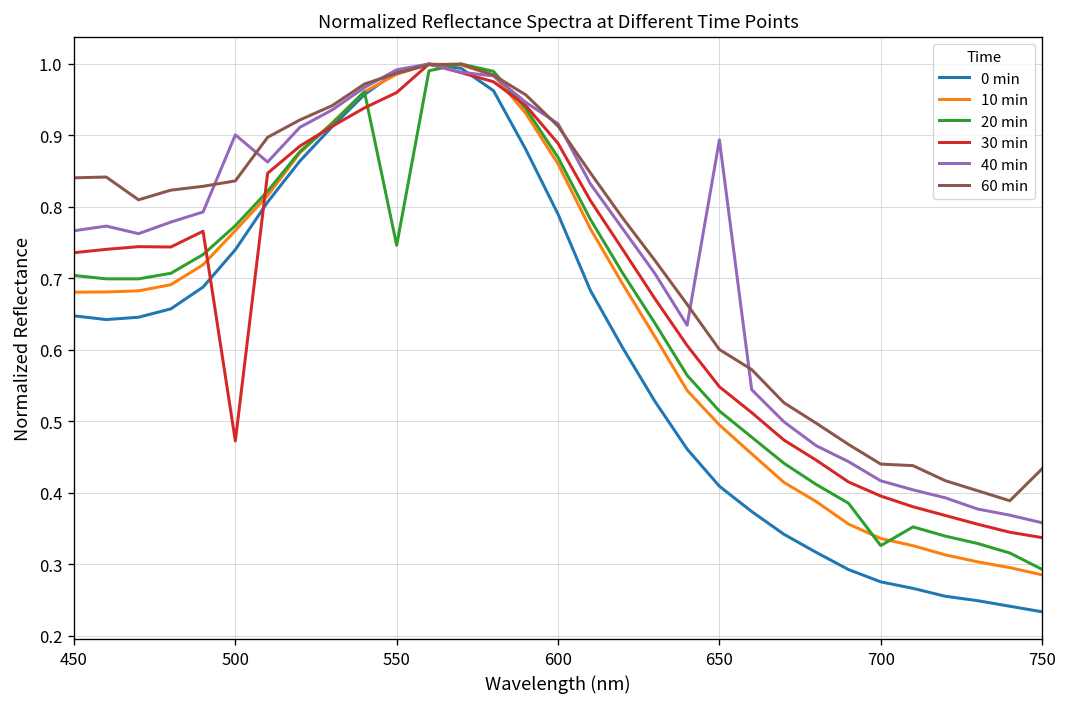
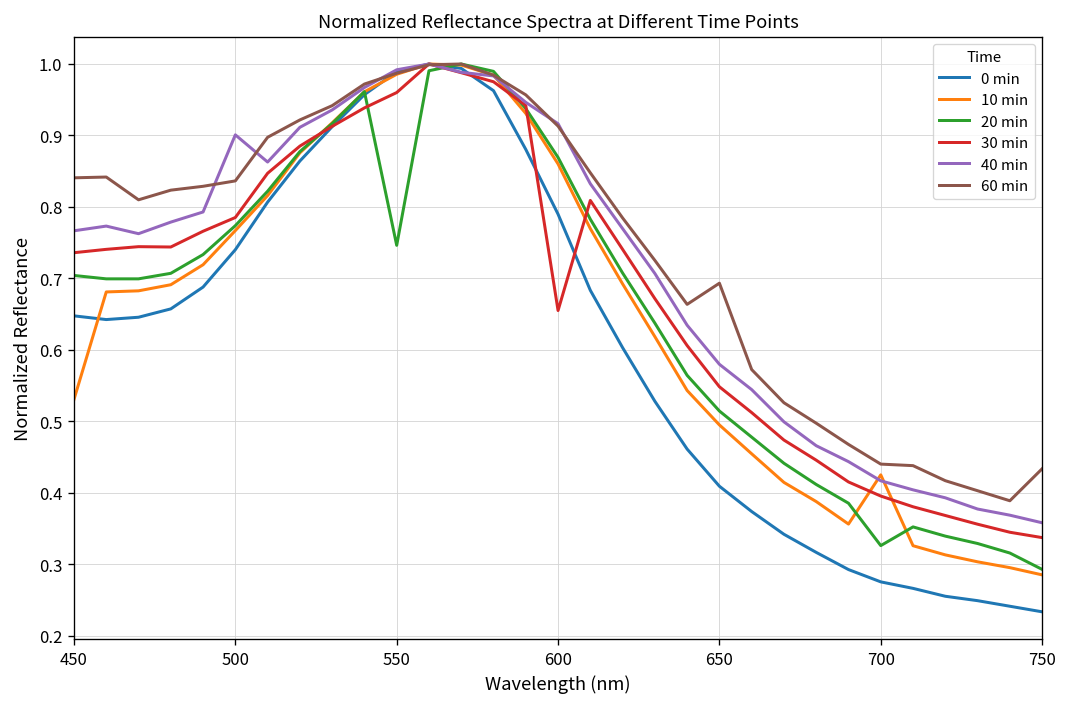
10 min, 450: 0.68 -> 0.53
30 min, 500: 0.47 -> 0.79
30 min, 600: 0.89 -> 0.66
40 min, 650: 0.89 -> 0.58
60 min, 650: 0.60 -> 0.69
10 min, 700: 0.34 -> 0.43
